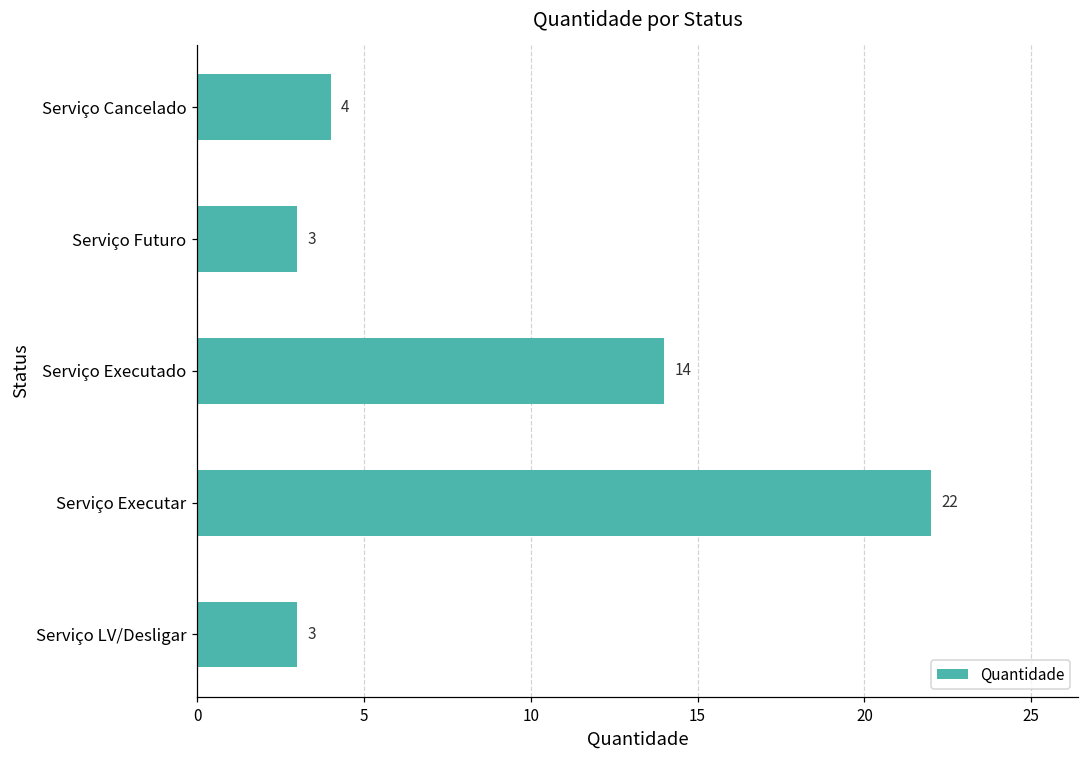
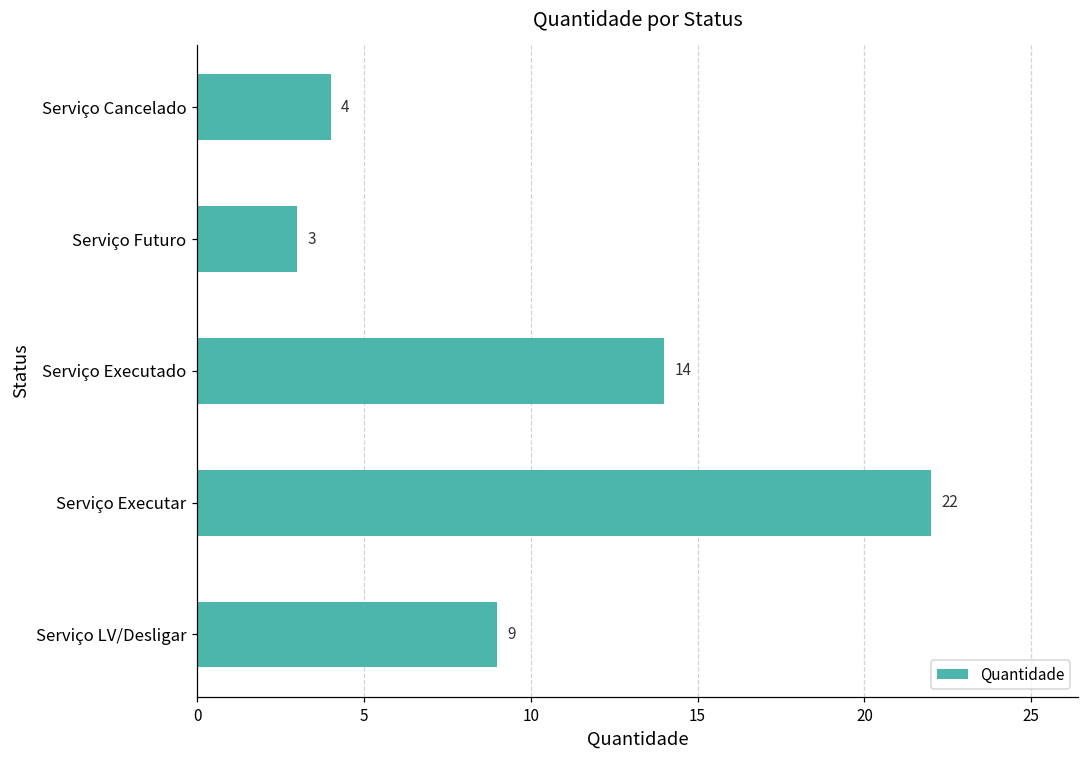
Serviço LV/Desligar: 3 -> 9
